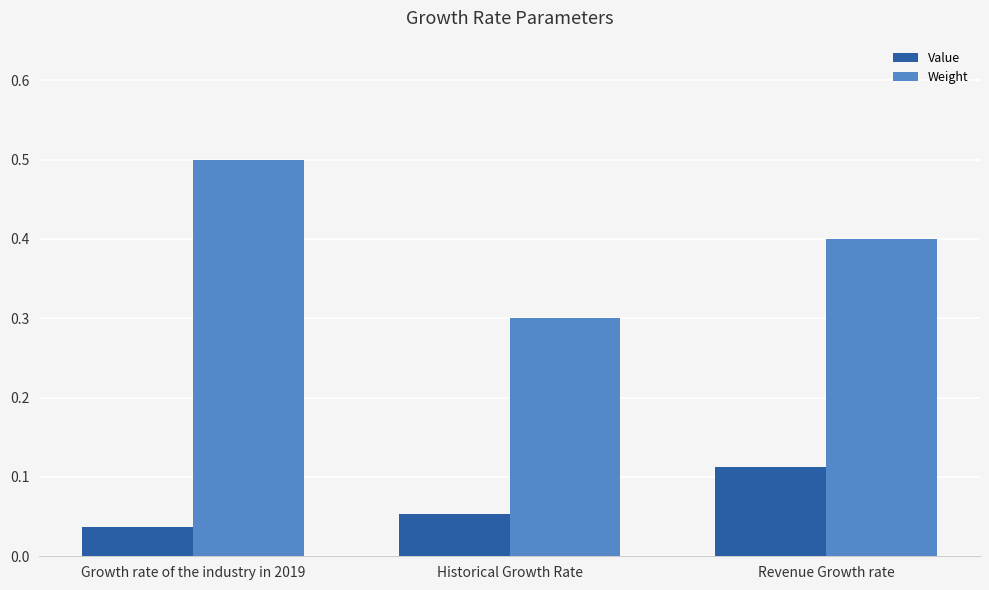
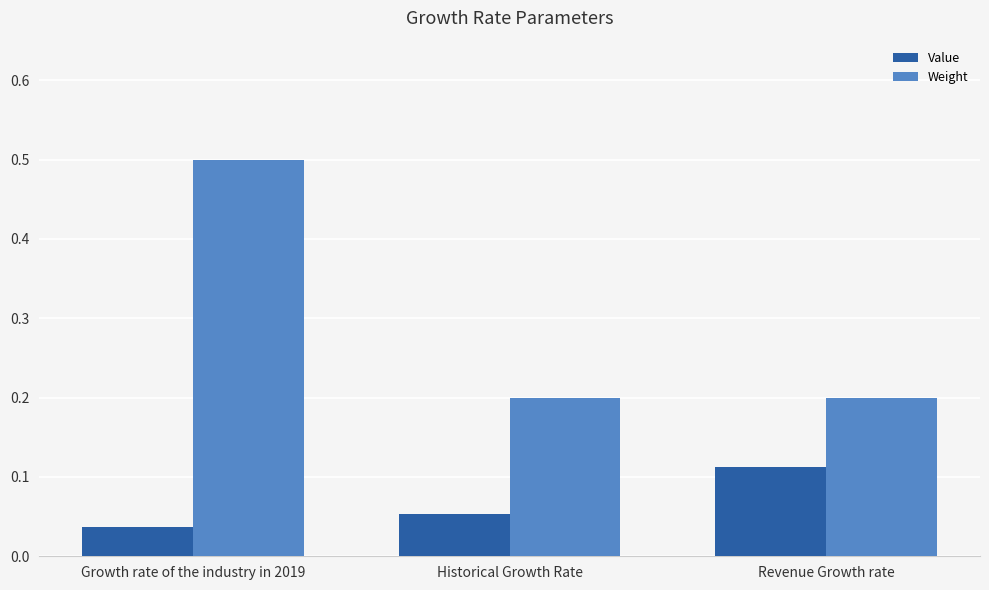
Weight, Historical Growth Rate: 0.3 -> 0.2
Weight, Revenue Growth rate: 0.4 -> 0.2
